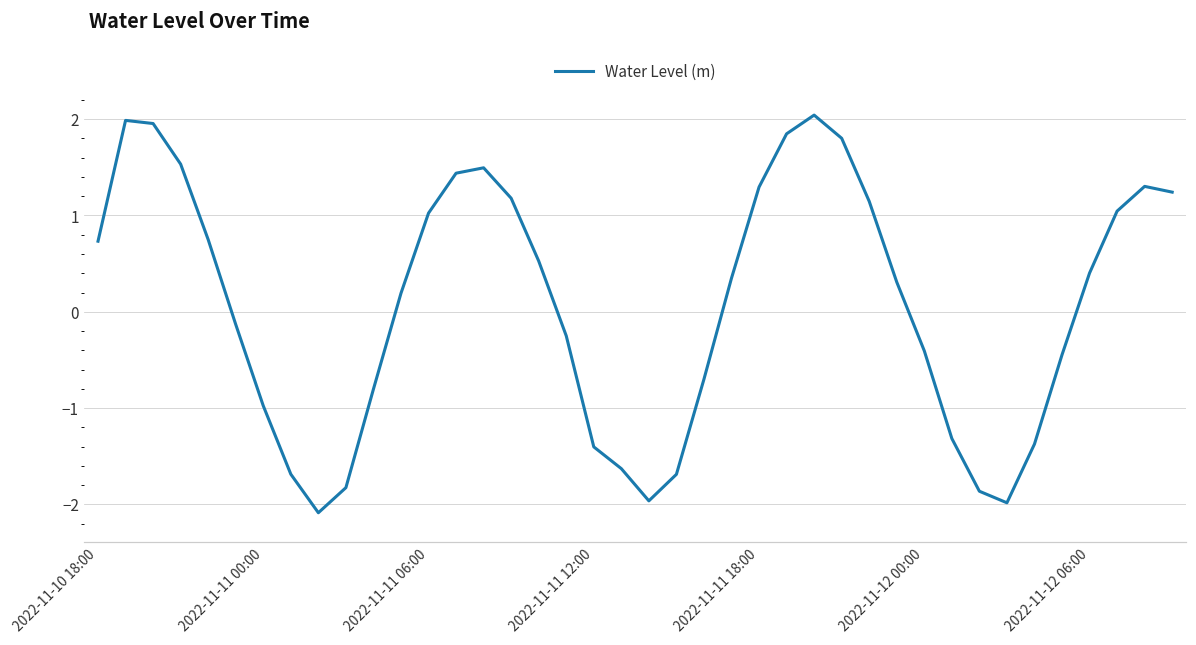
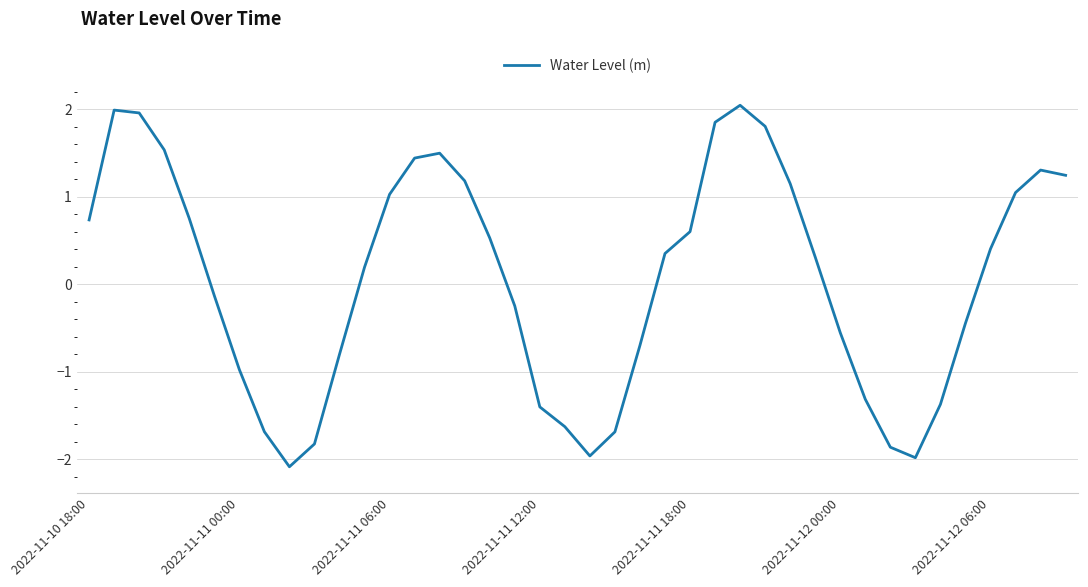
2022-11-11 18:00: 1.3 -> 0.6
2022-11-12 00:00: -0.4 -> -0.6
